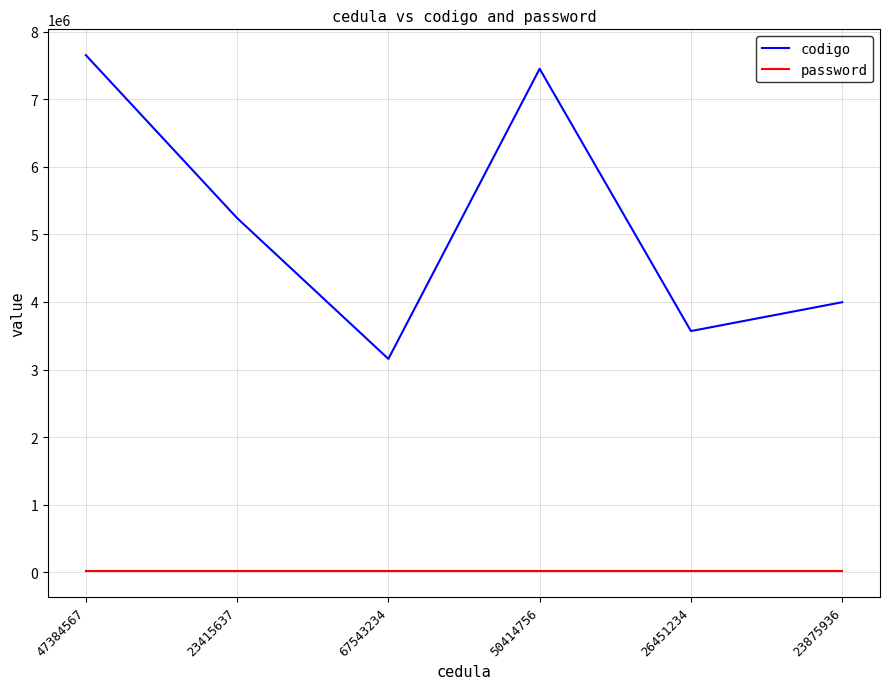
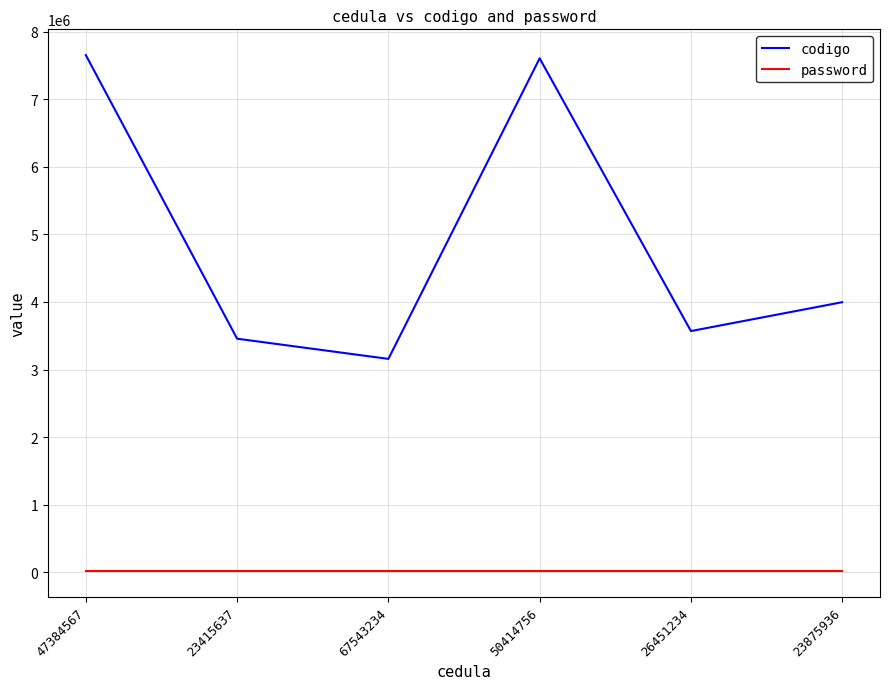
codigo, 23415637: 5200000 -> 3500000
codigo, 50414756: 7500000 -> 7600000
